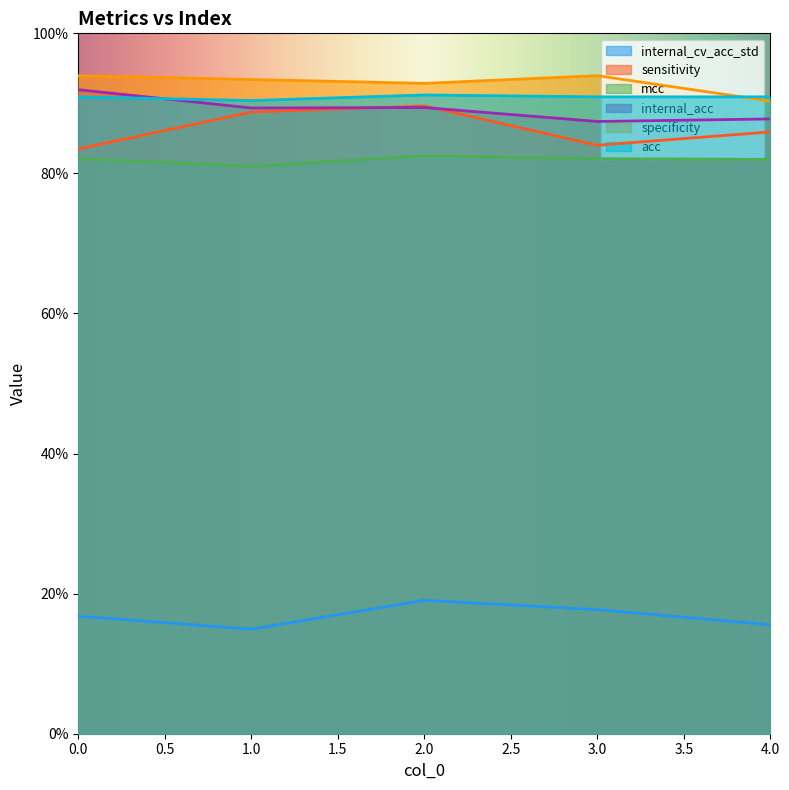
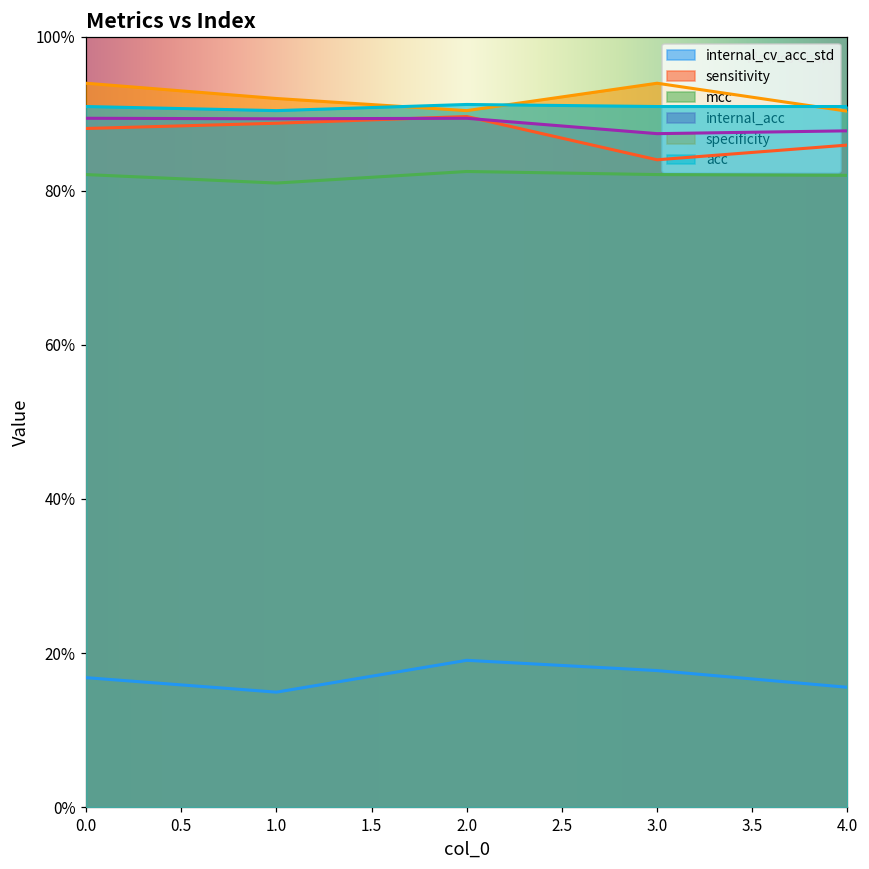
sensitivity, 0.0: 83% -> 88%
internal_acc, 0.0: 92% -> 89%
specificity, 1.0: 93% -> 92%
specificity, 2.0: 93% -> 90%
